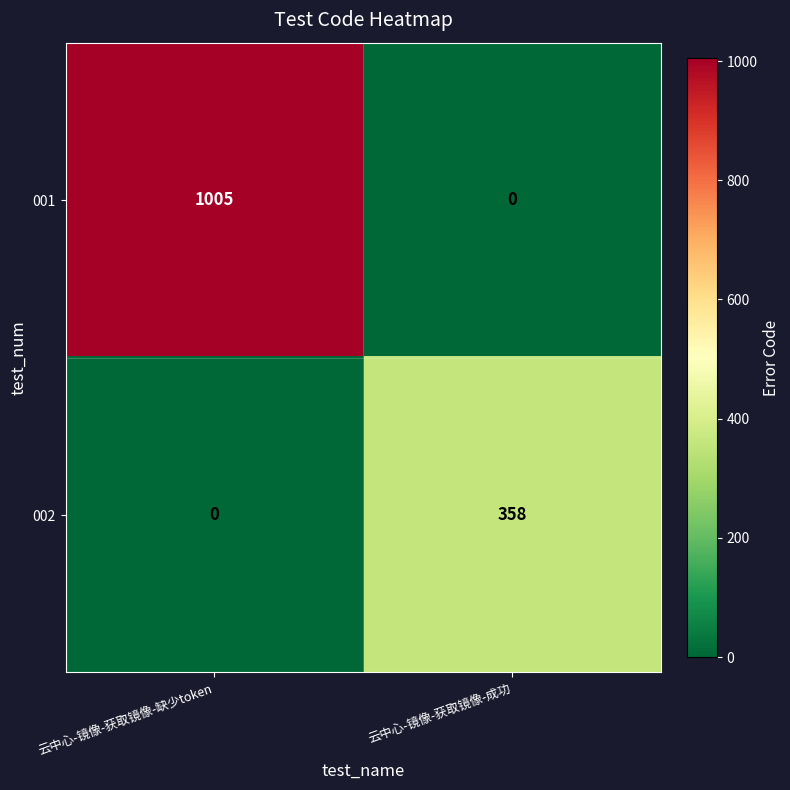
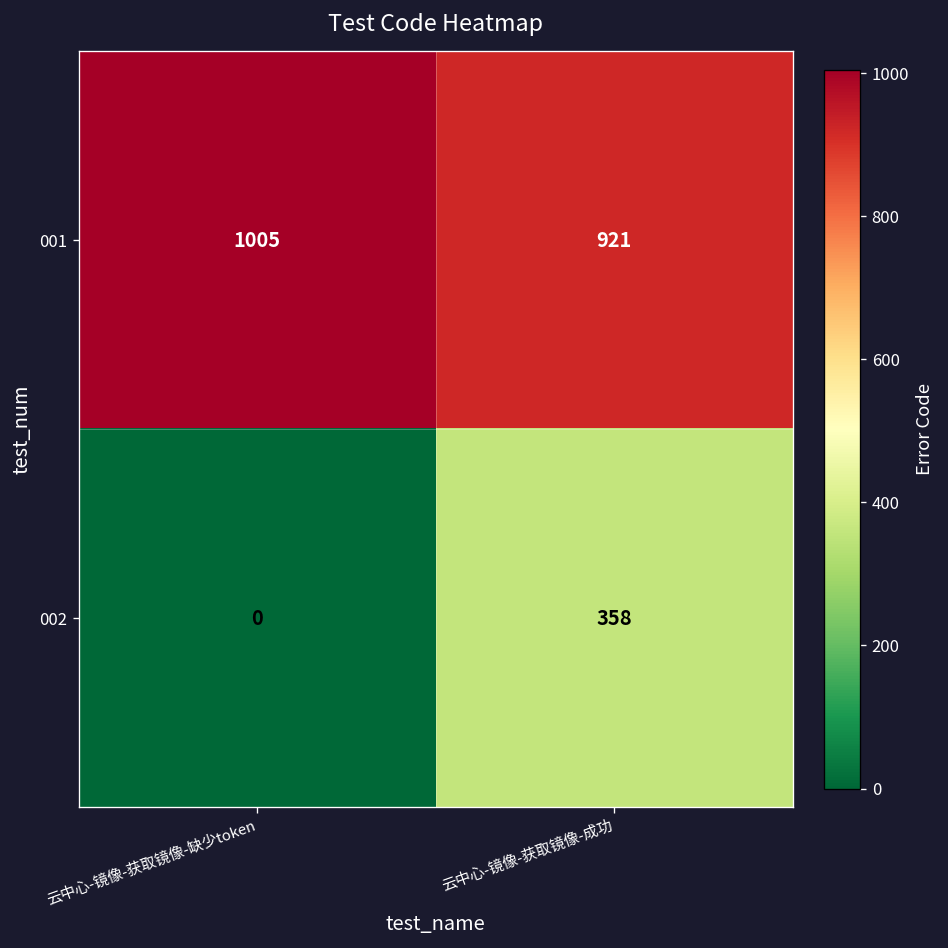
001, 云中心-镜像-获取镜像-成功: 0 -> 921
